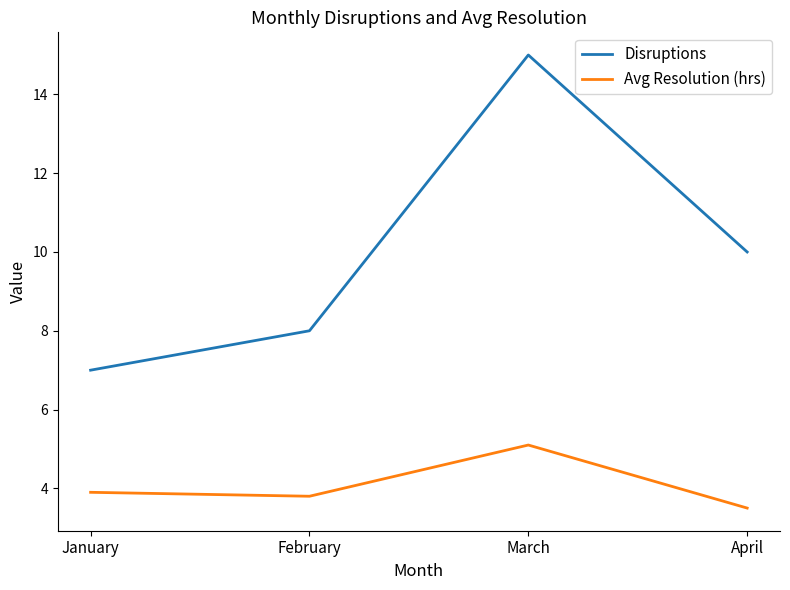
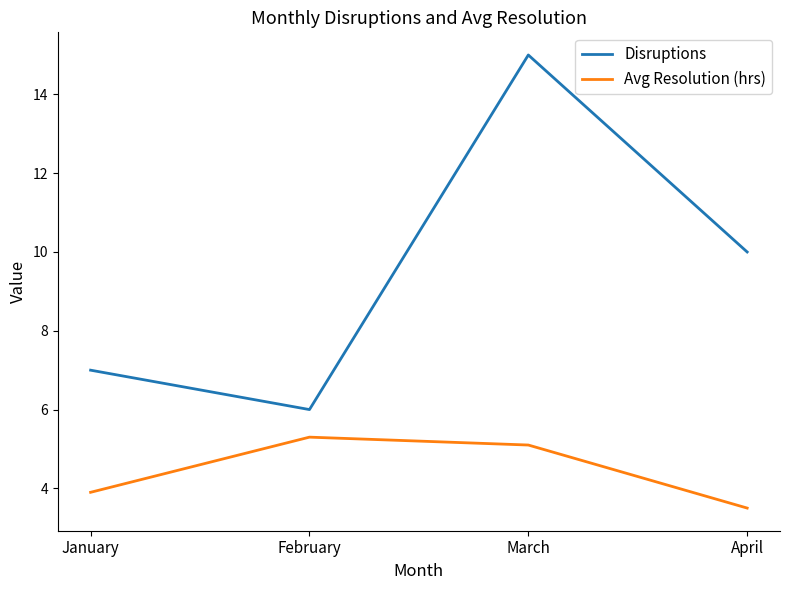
Disruptions, February: 8 -> 6
Avg Resolution (hrs), February: 3.8 -> 5.3
